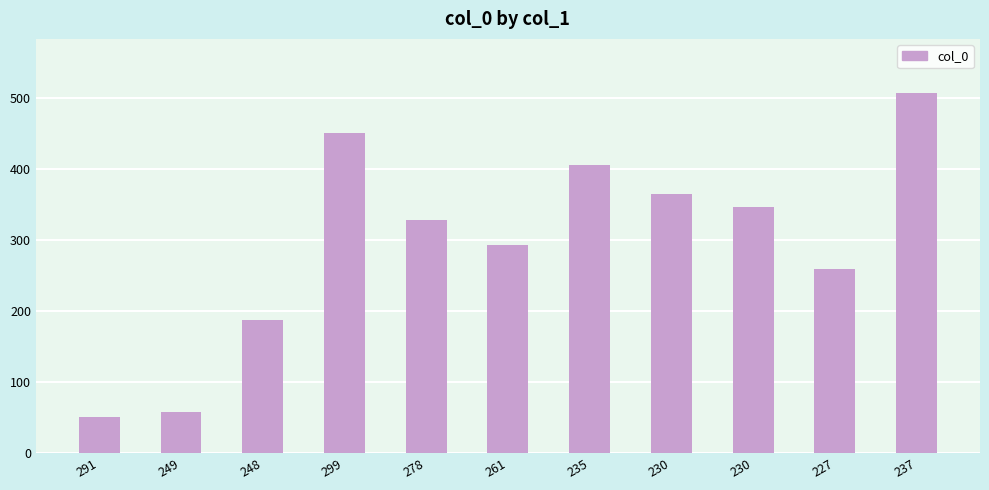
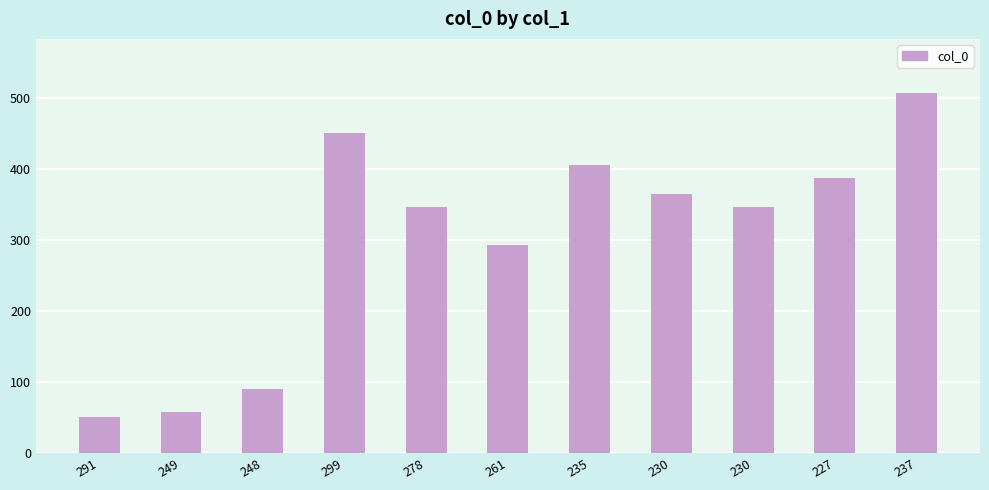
248: 190 -> 90
278: 330 -> 350
227: 260 -> 390
